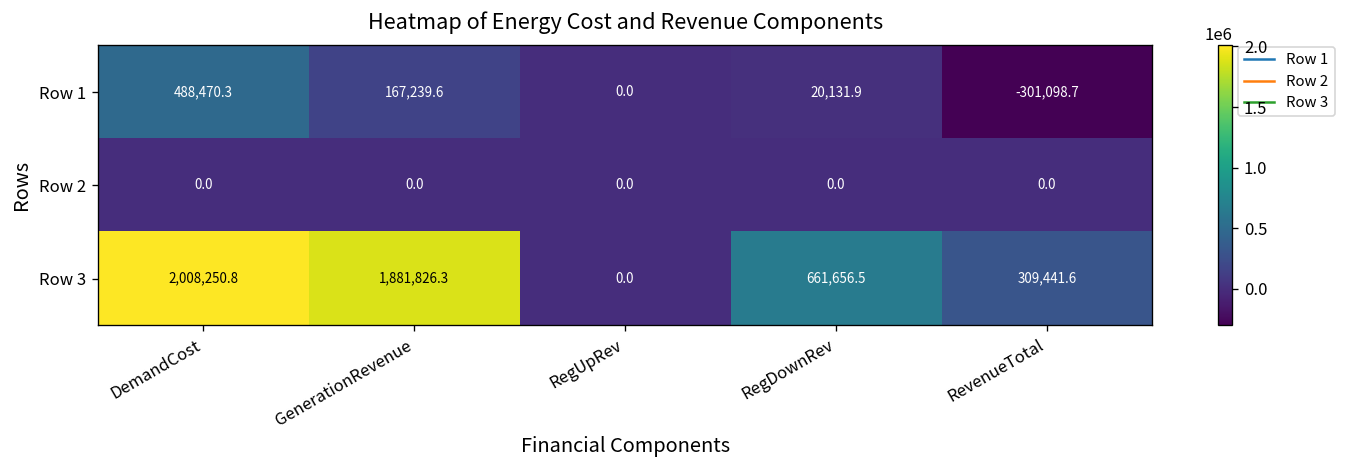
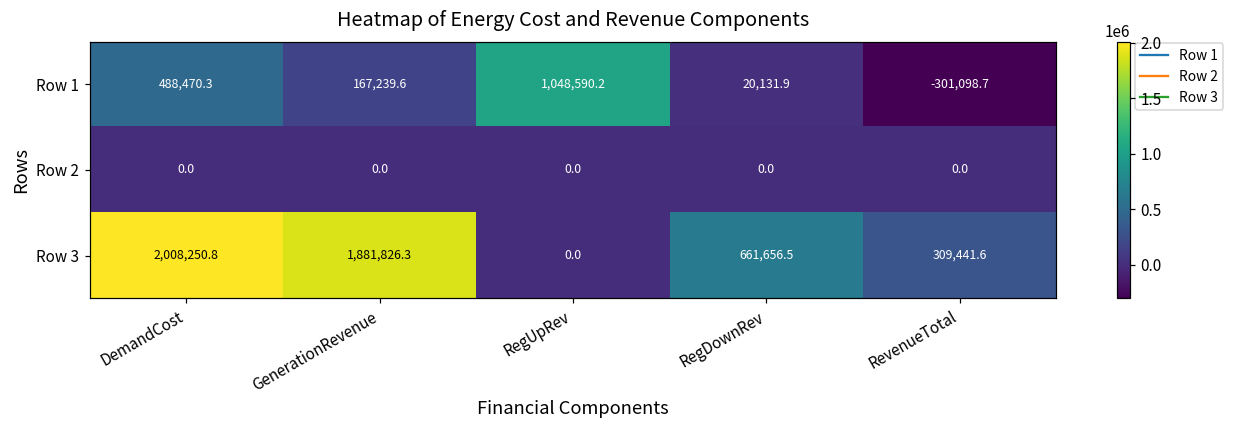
Row 1, RegUpRev: 0.0 -> 1,048,590.2
